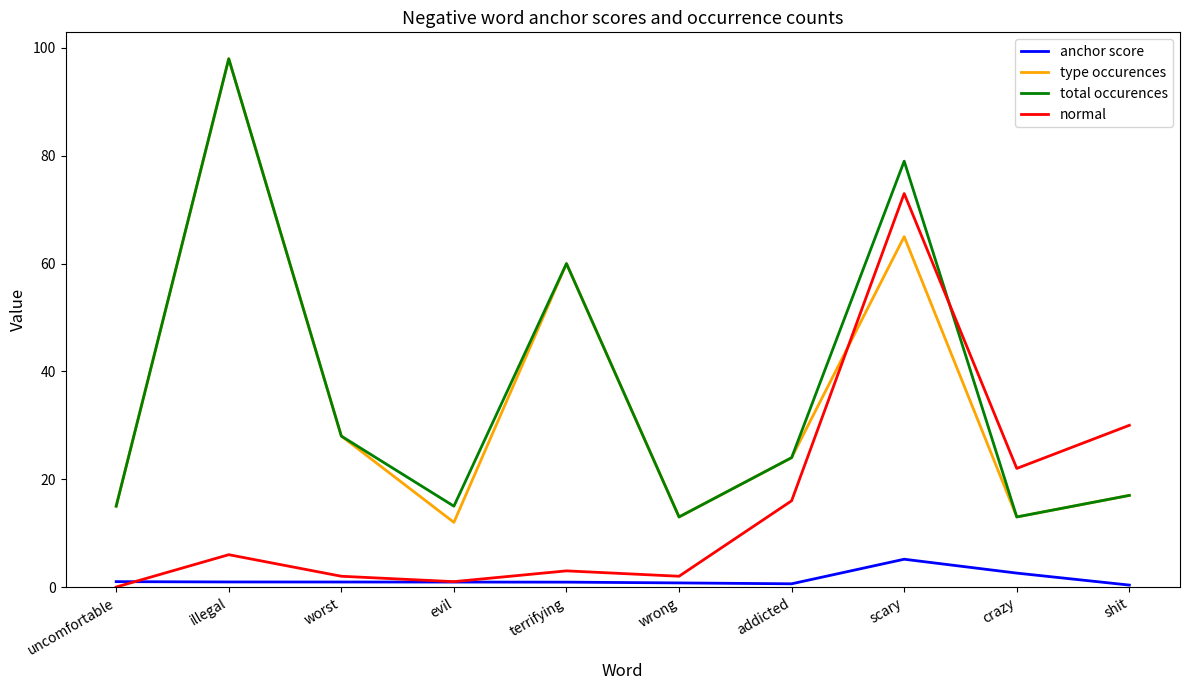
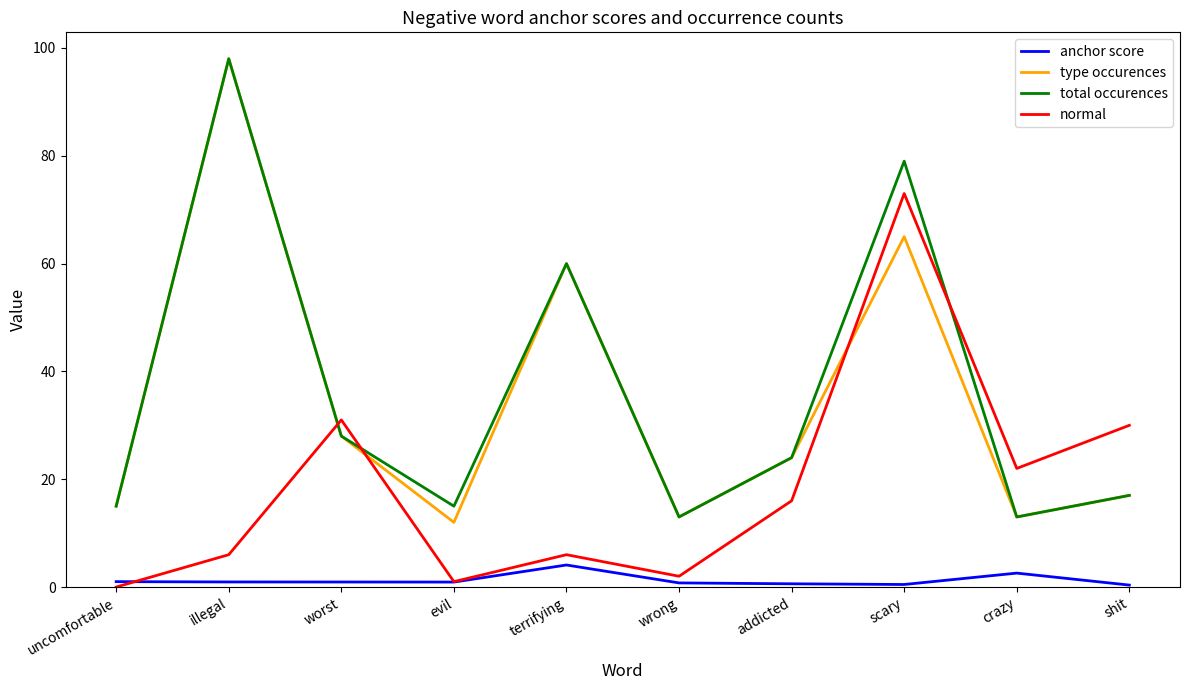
normal, worst: 2 -> 31
anchor score, terrifying: 1 -> 4
normal, terrifying: 3 -> 6
anchor score, scary: 5 -> 0
